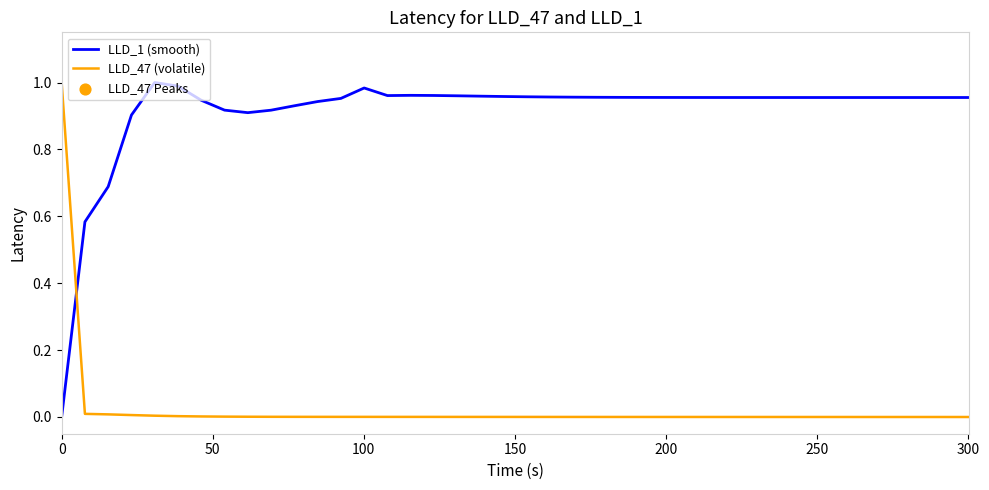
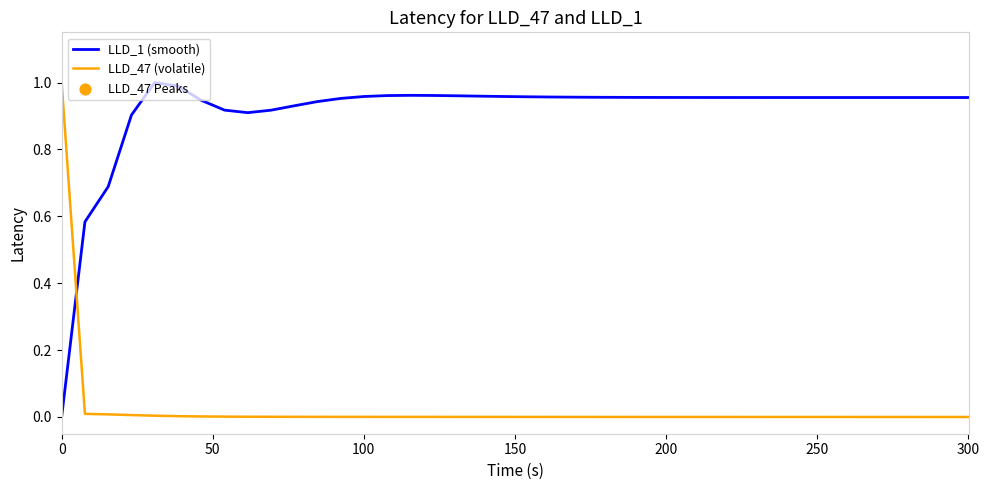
LLD_1 (smooth), 100: 0.98 -> 0.96
